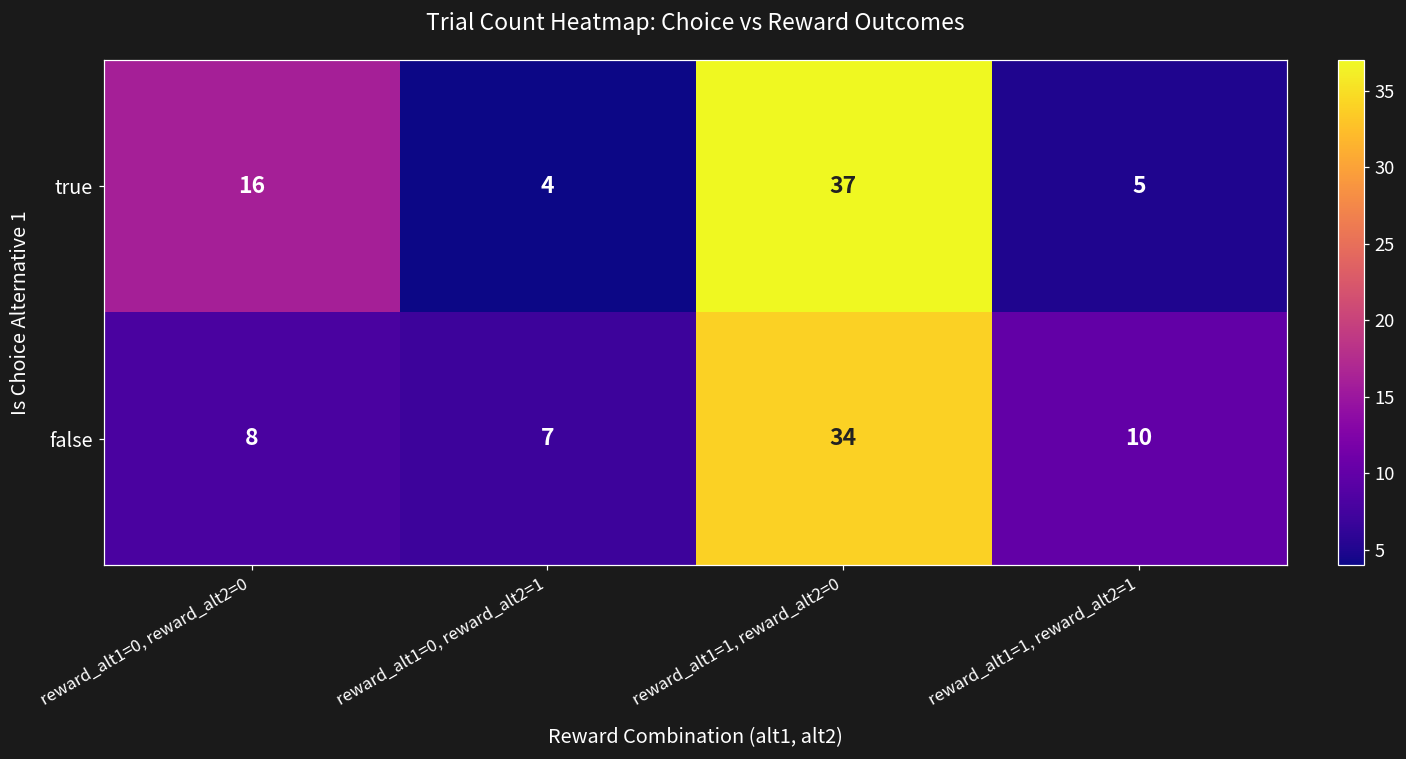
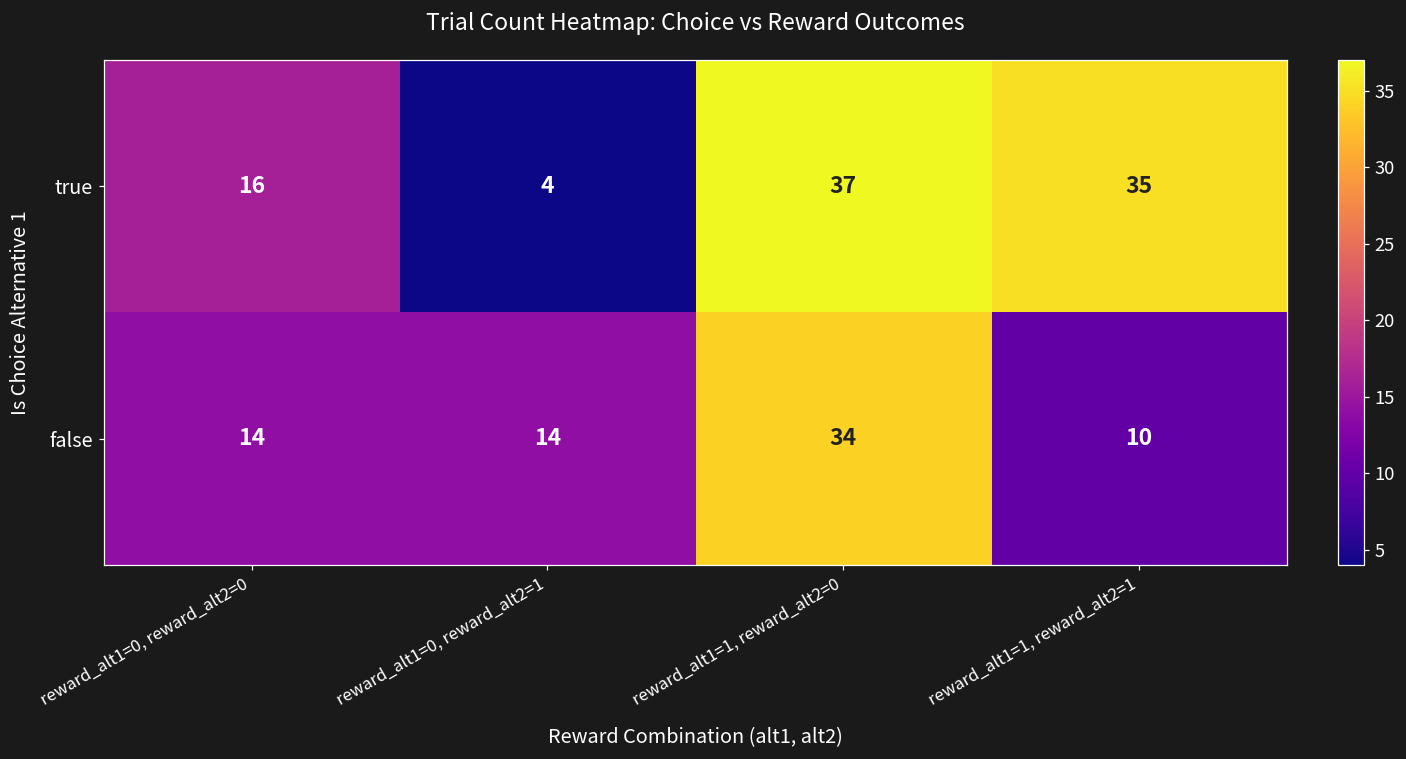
true, reward_alt1=1, reward_alt2=1: 5 -> 35
false, reward_alt1=0, reward_alt2=0: 8 -> 14
false, reward_alt1=0, reward_alt2=1: 7 -> 14
